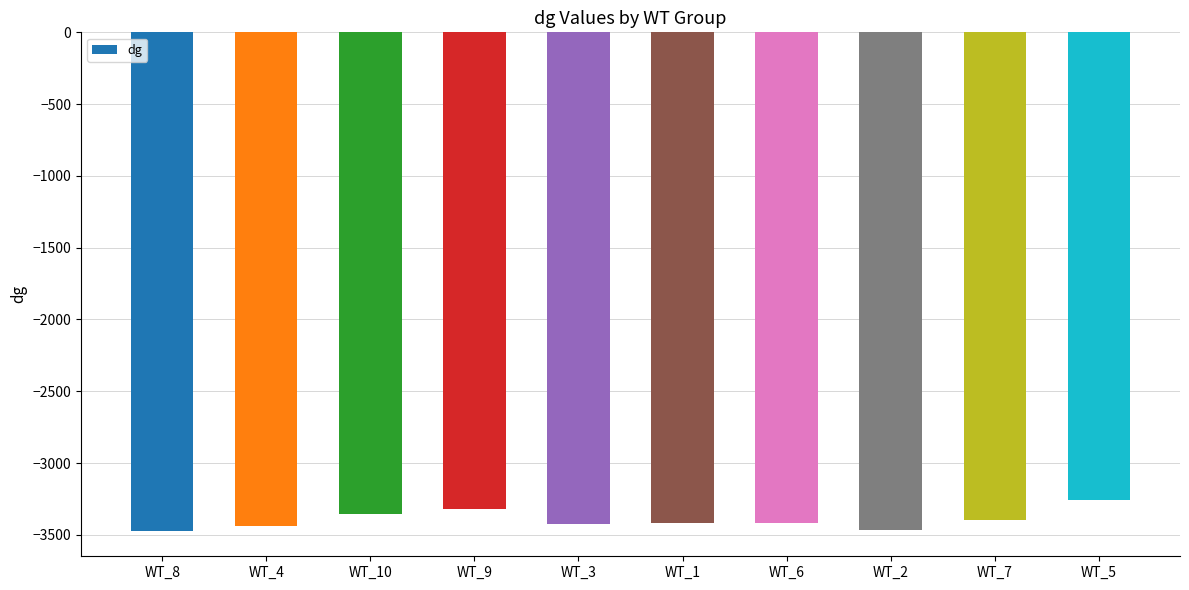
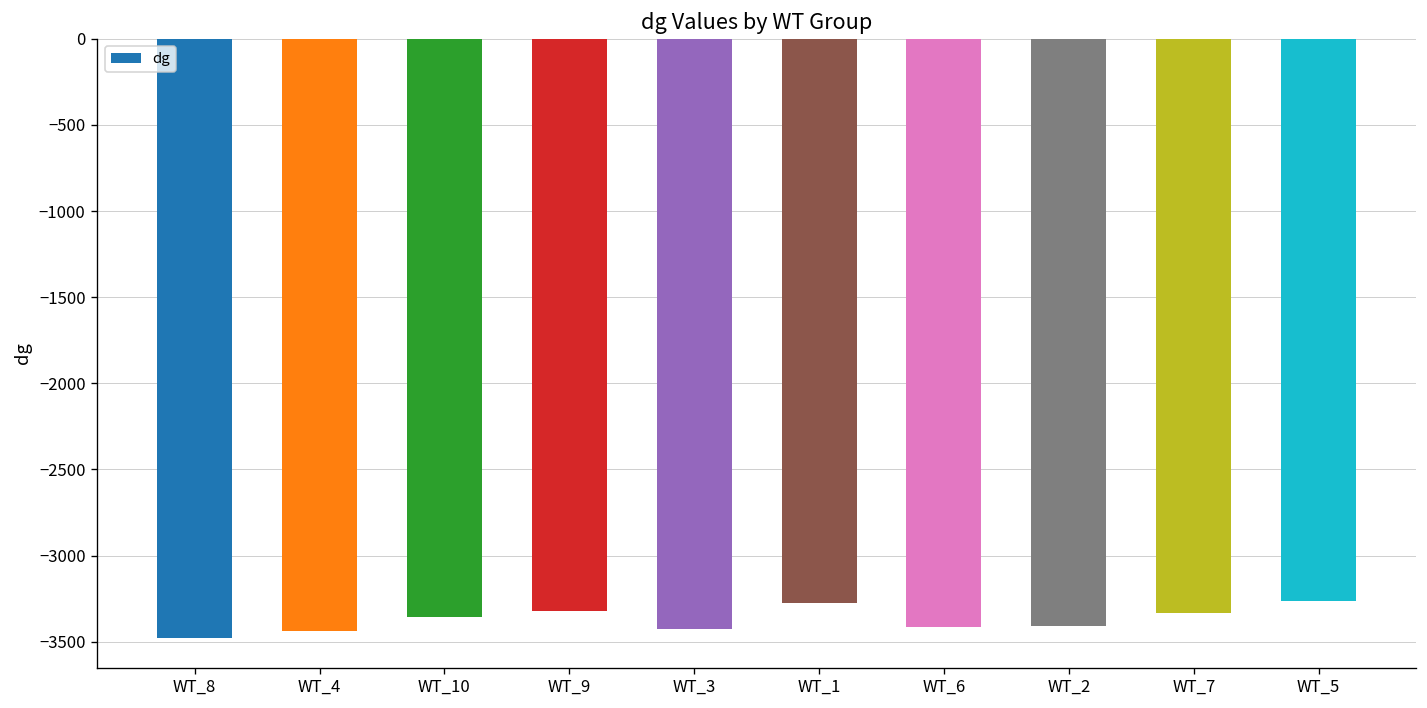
WT_1: -3420 -> -3280
WT_2: -3470 -> -3410
WT_7: -3400 -> -3330
